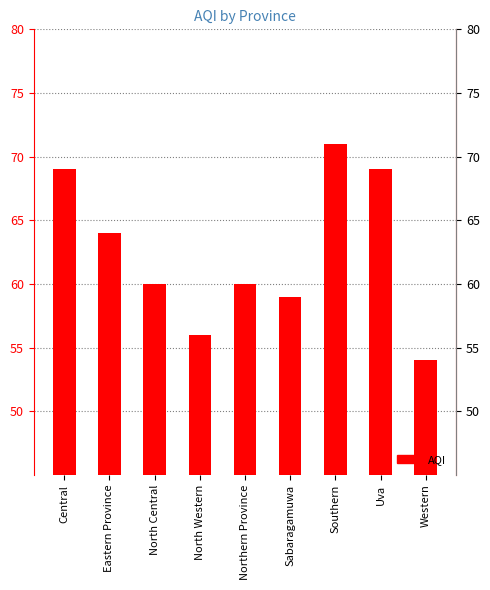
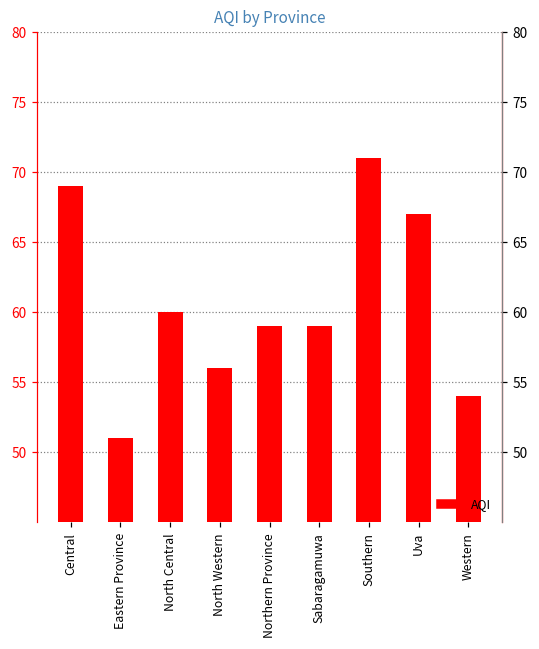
Eastern Province: 64 -> 51
Northern Province: 60 -> 59
Uva: 69 -> 67
